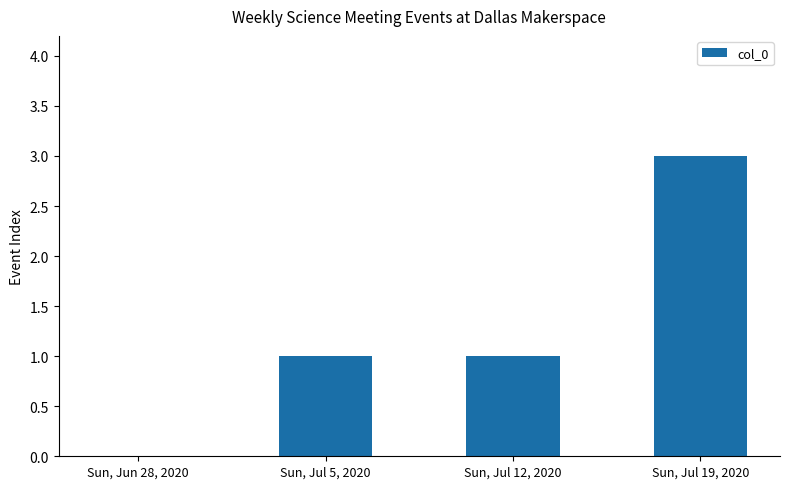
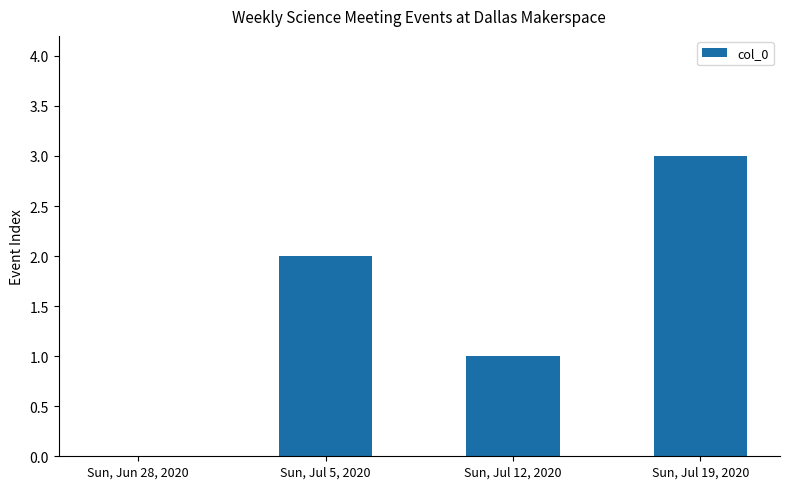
Sun, Jul 5, 2020: 1 -> 2
